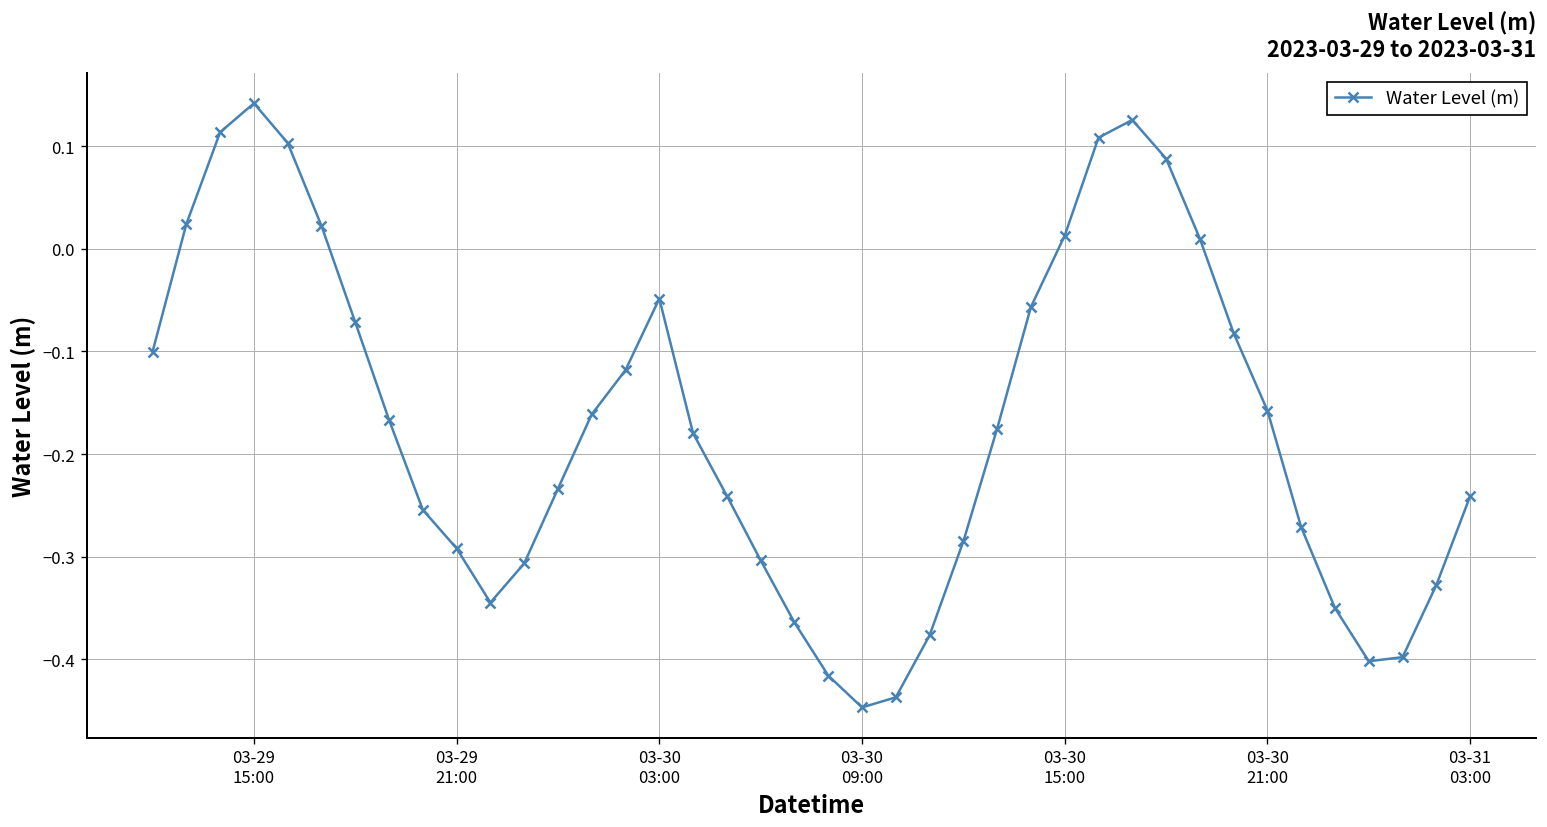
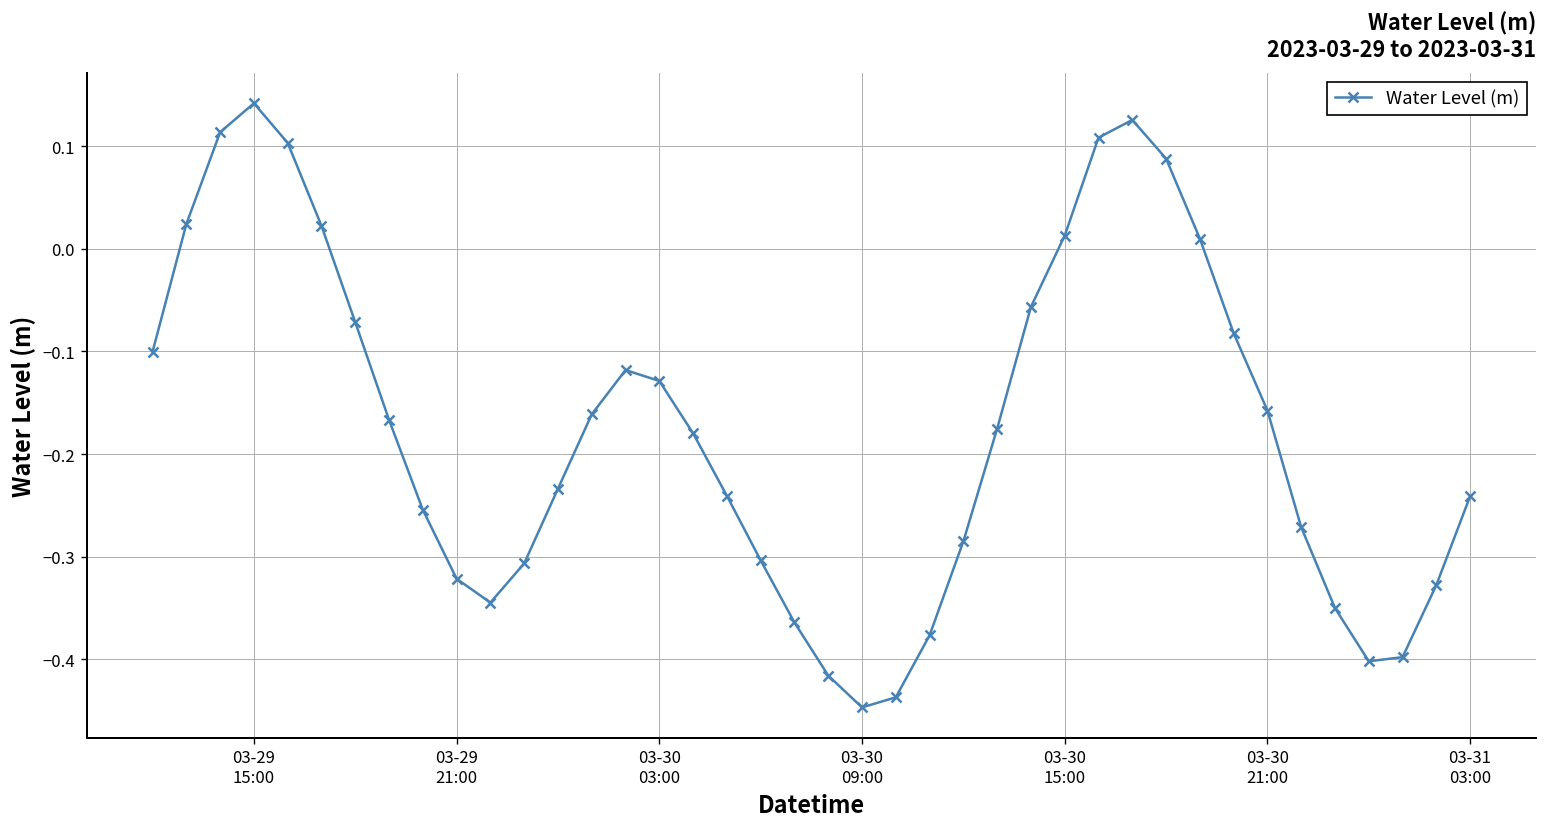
03-29 21:00: -0.29 -> -0.32
03-30 03:00: -0.05 -> -0.13
